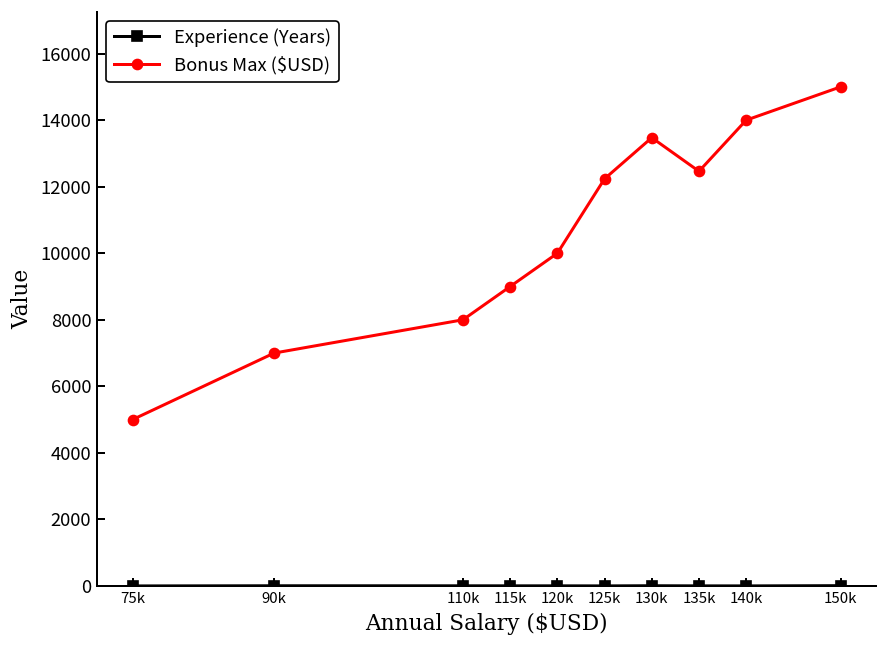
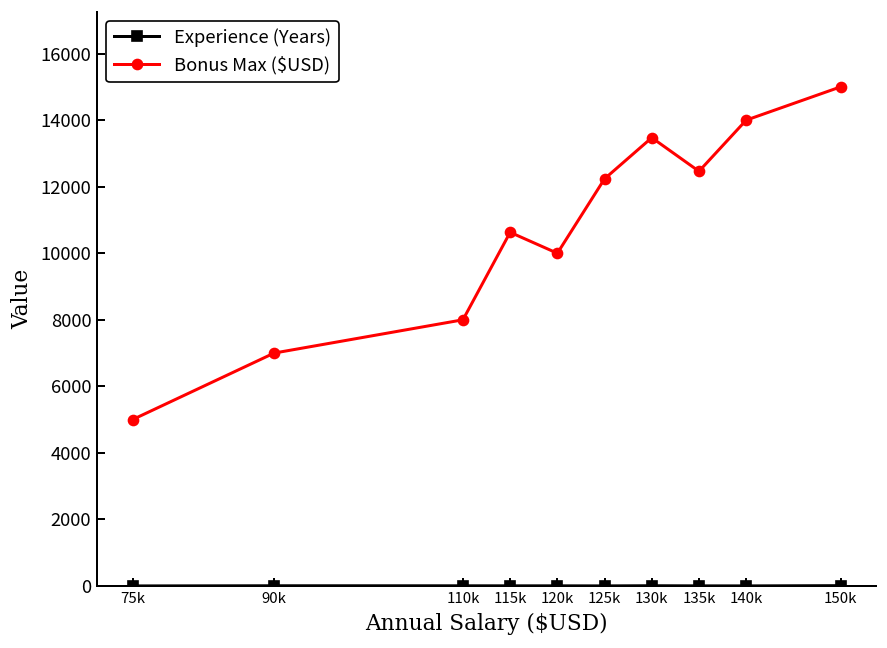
Bonus Max ($USD), 115k: 9000 -> 10600
